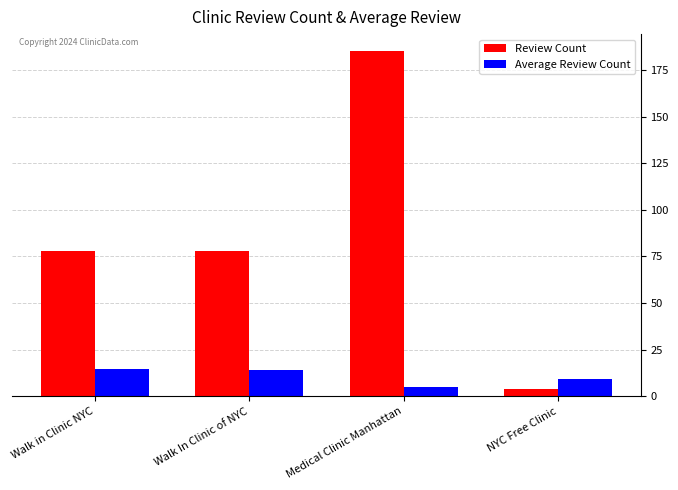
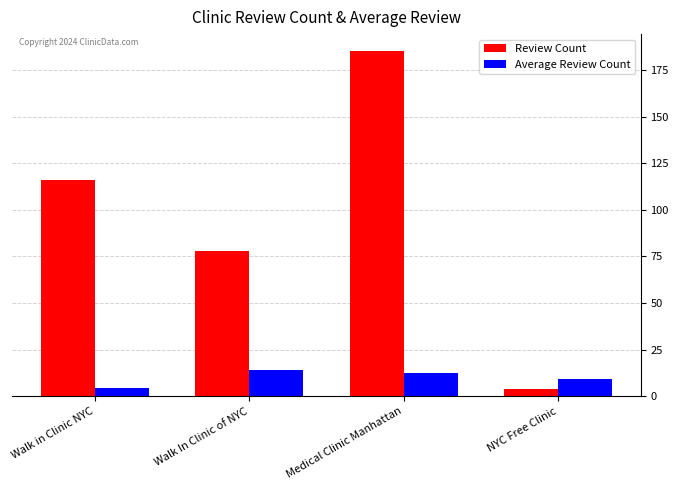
Review Count, Walk in Clinic NYC: 78 -> 116
Average Review Count, Walk in Clinic NYC: 15 -> 5
Average Review Count, Medical Clinic Manhattan: 5 -> 13
